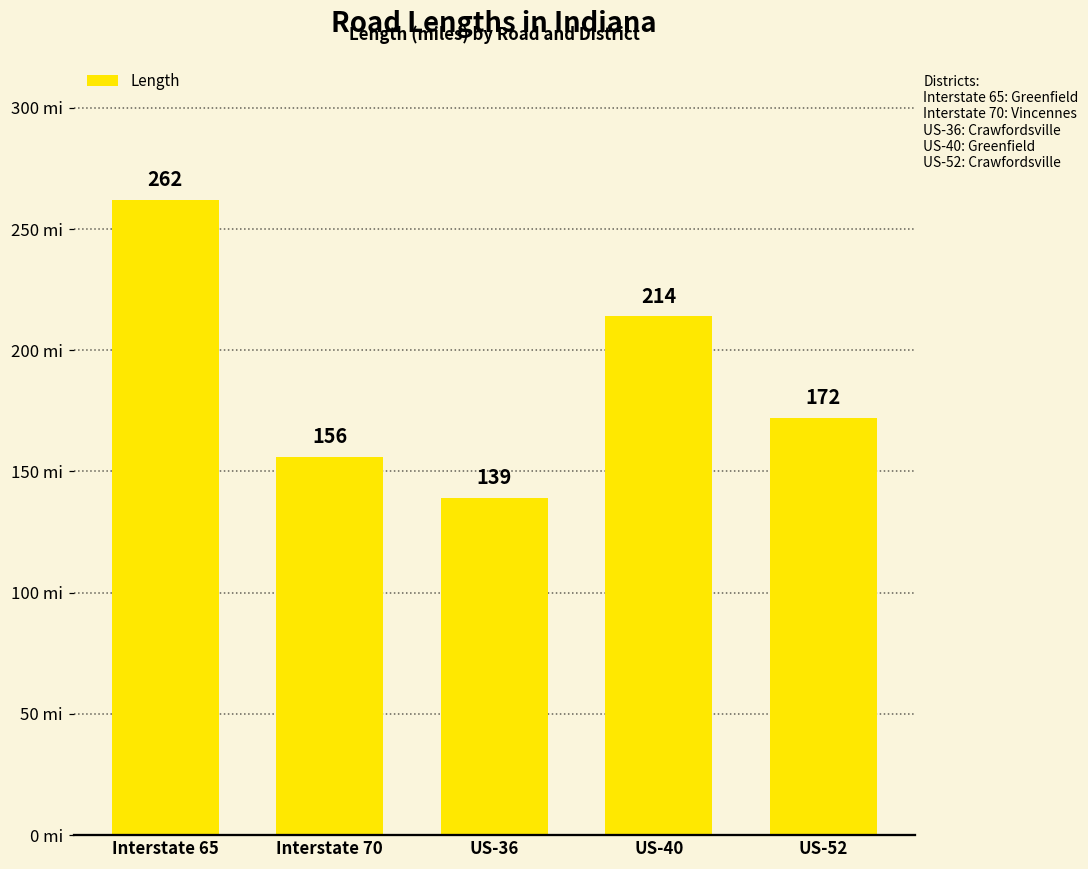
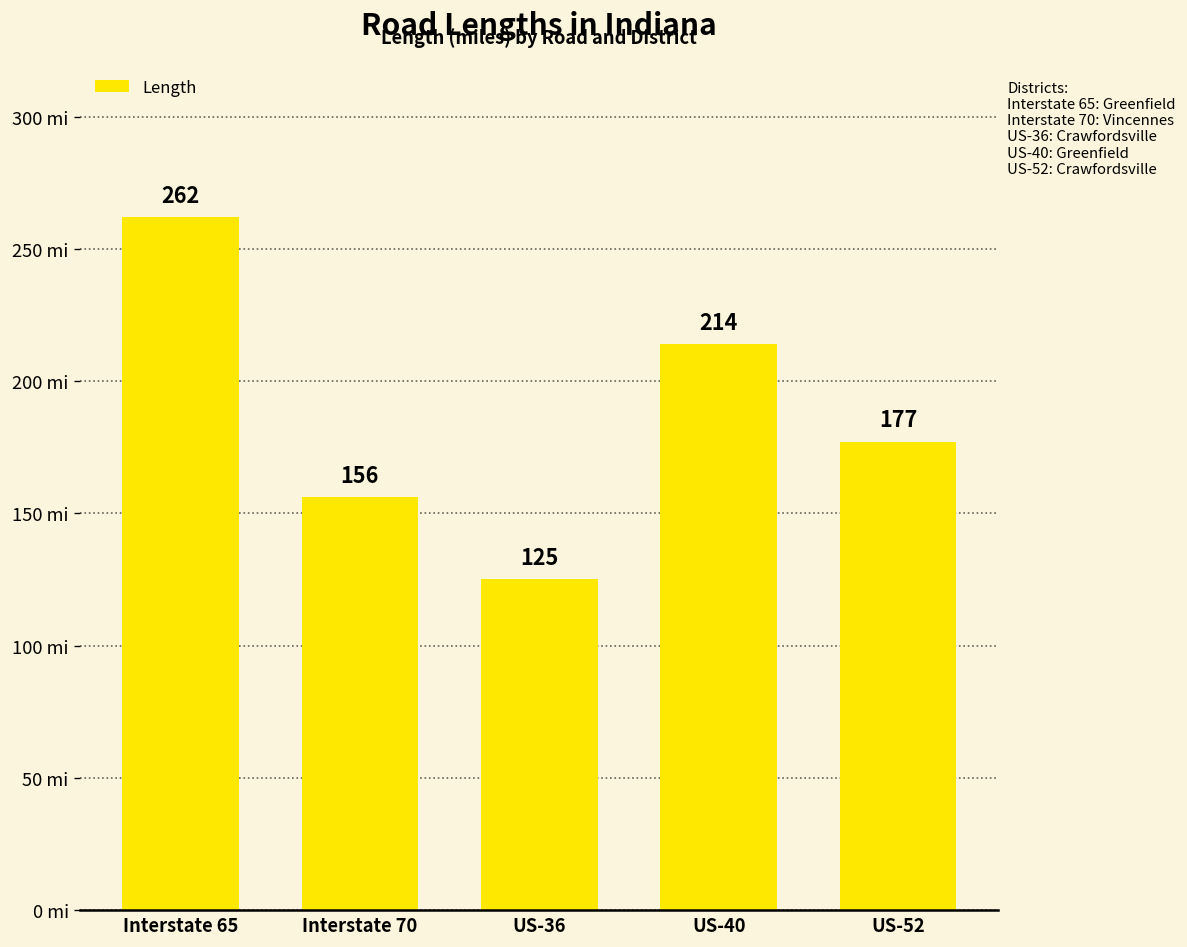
US-36: 139 -> 125
US-52: 172 -> 177
